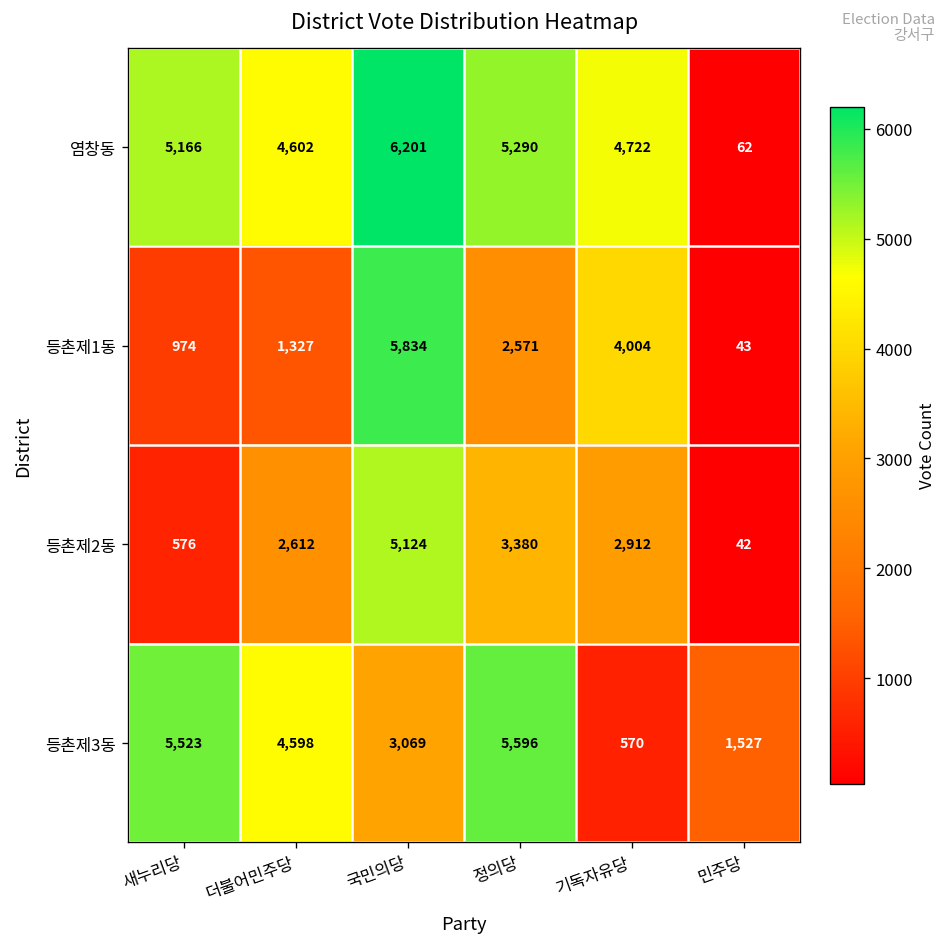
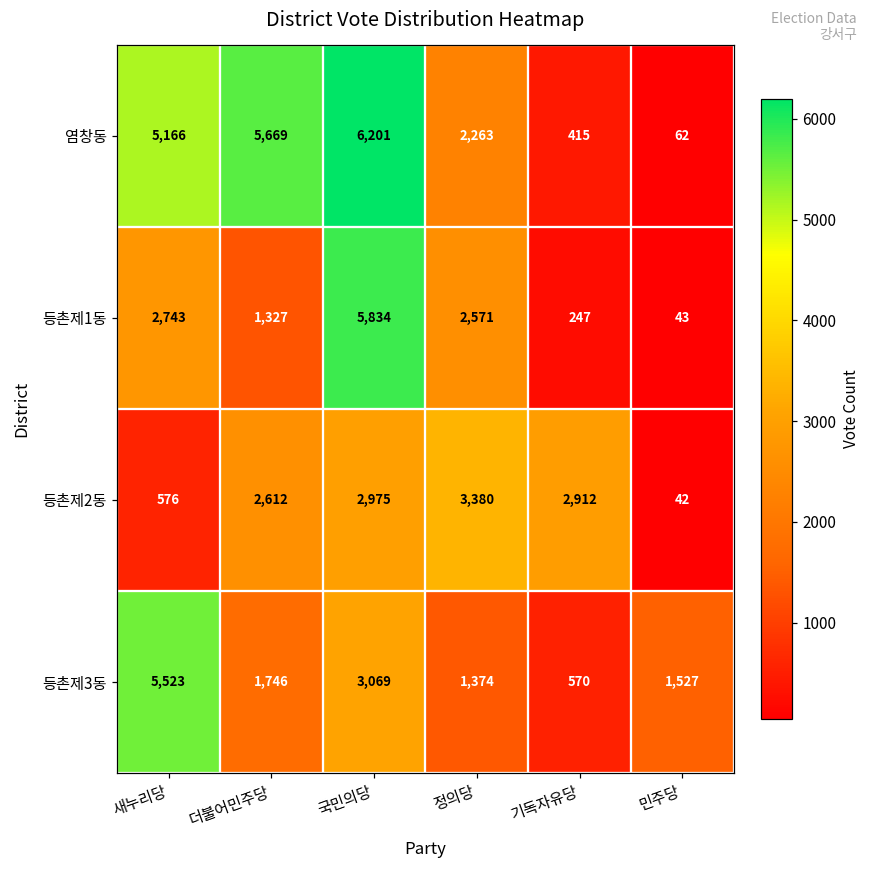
염창동, 더불어민주당: 4,602 -> 5,669
염창동, 정의당: 5,290 -> 2,263
염창동, 기독자유당: 4,722 -> 415
등촌제1동, 새누리당: 974 -> 2,743
등촌제1동, 기독자유당: 4,004 -> 247
등촌제2동, 국민의당: 5,124 -> 2,975
등촌제3동, 더불어민주당: 4,598 -> 1,746
등촌제3동, 정의당: 5,596 -> 1,374
